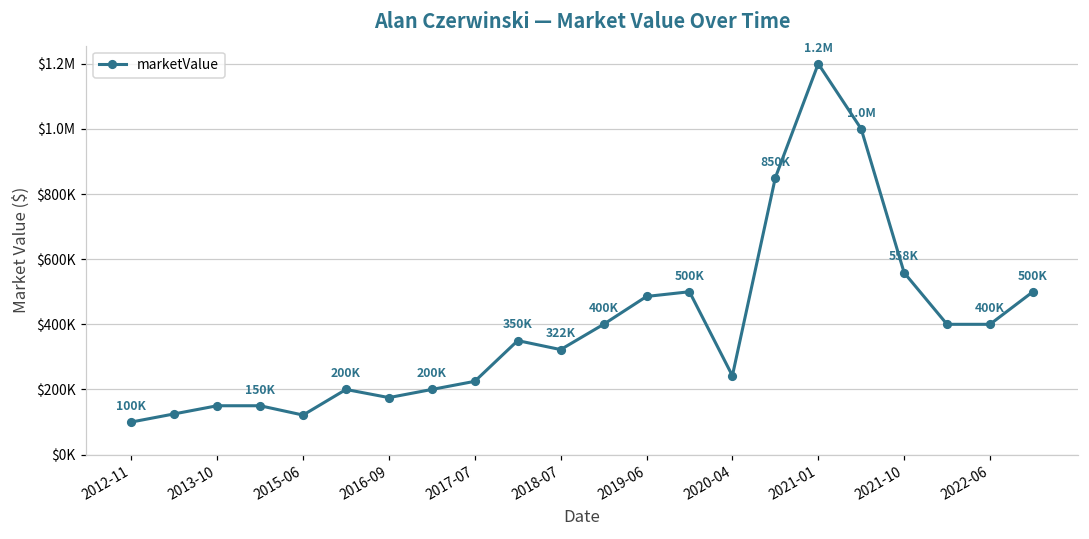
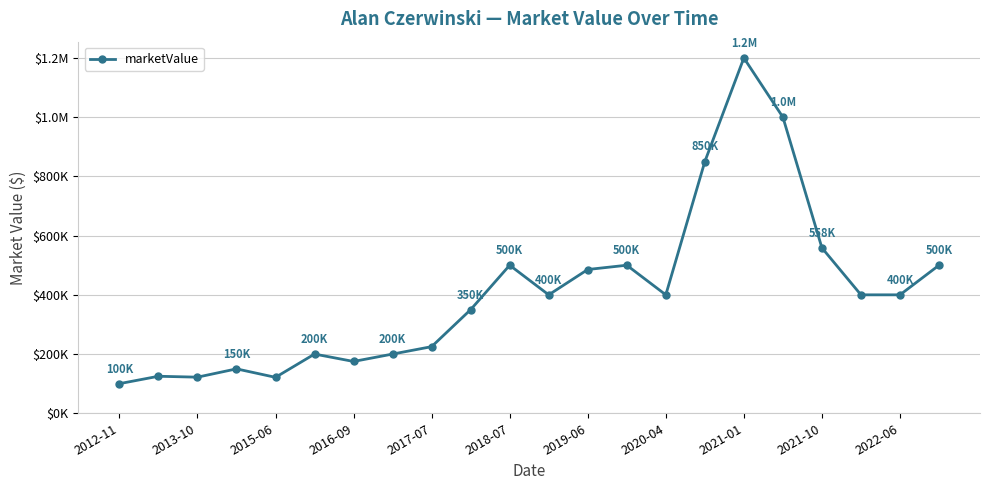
2013-10: $150000 -> $120000
2018-07: 322K -> 500K
2020-04: $240000 -> $400000
